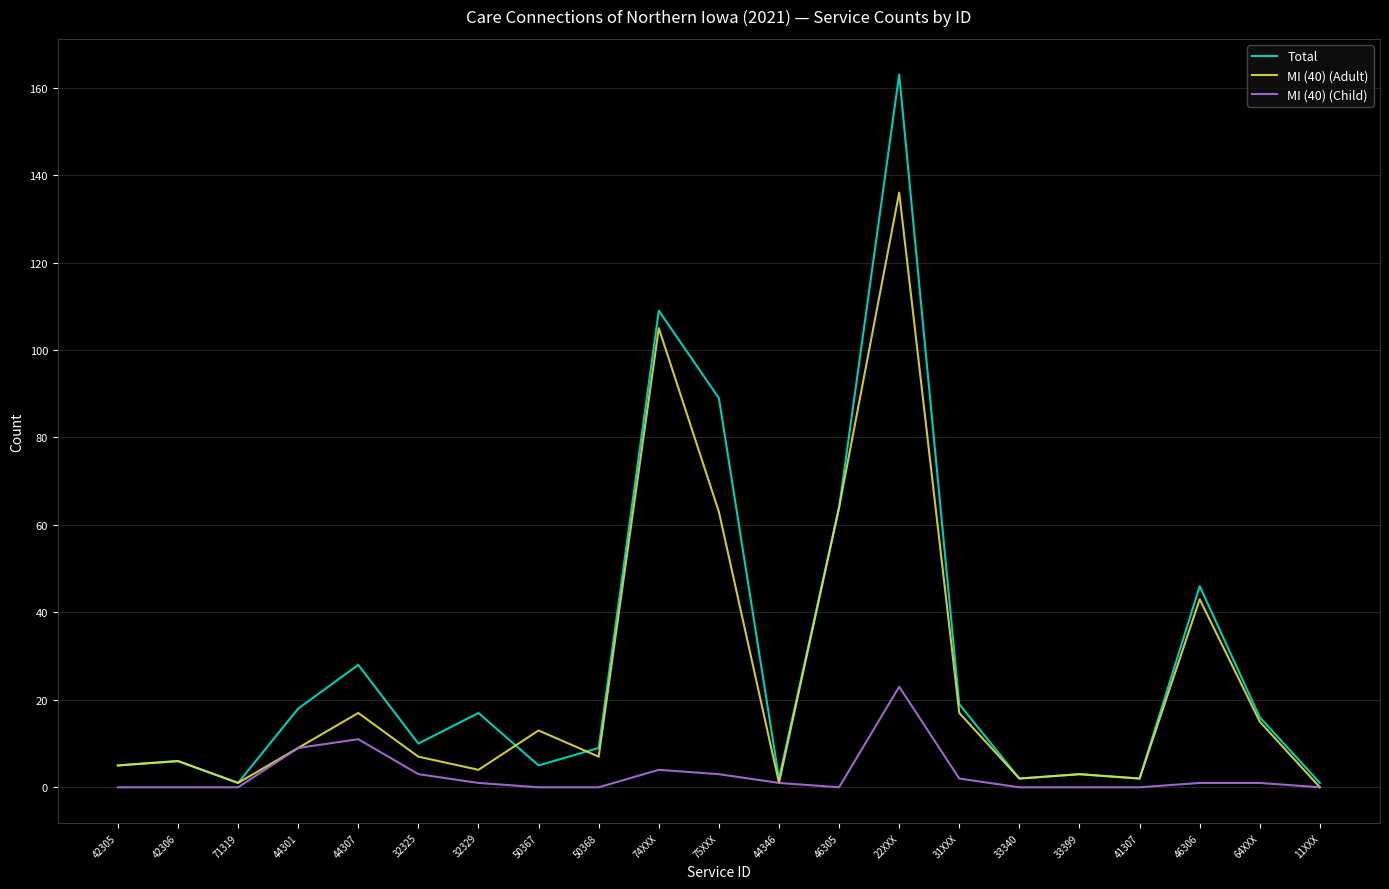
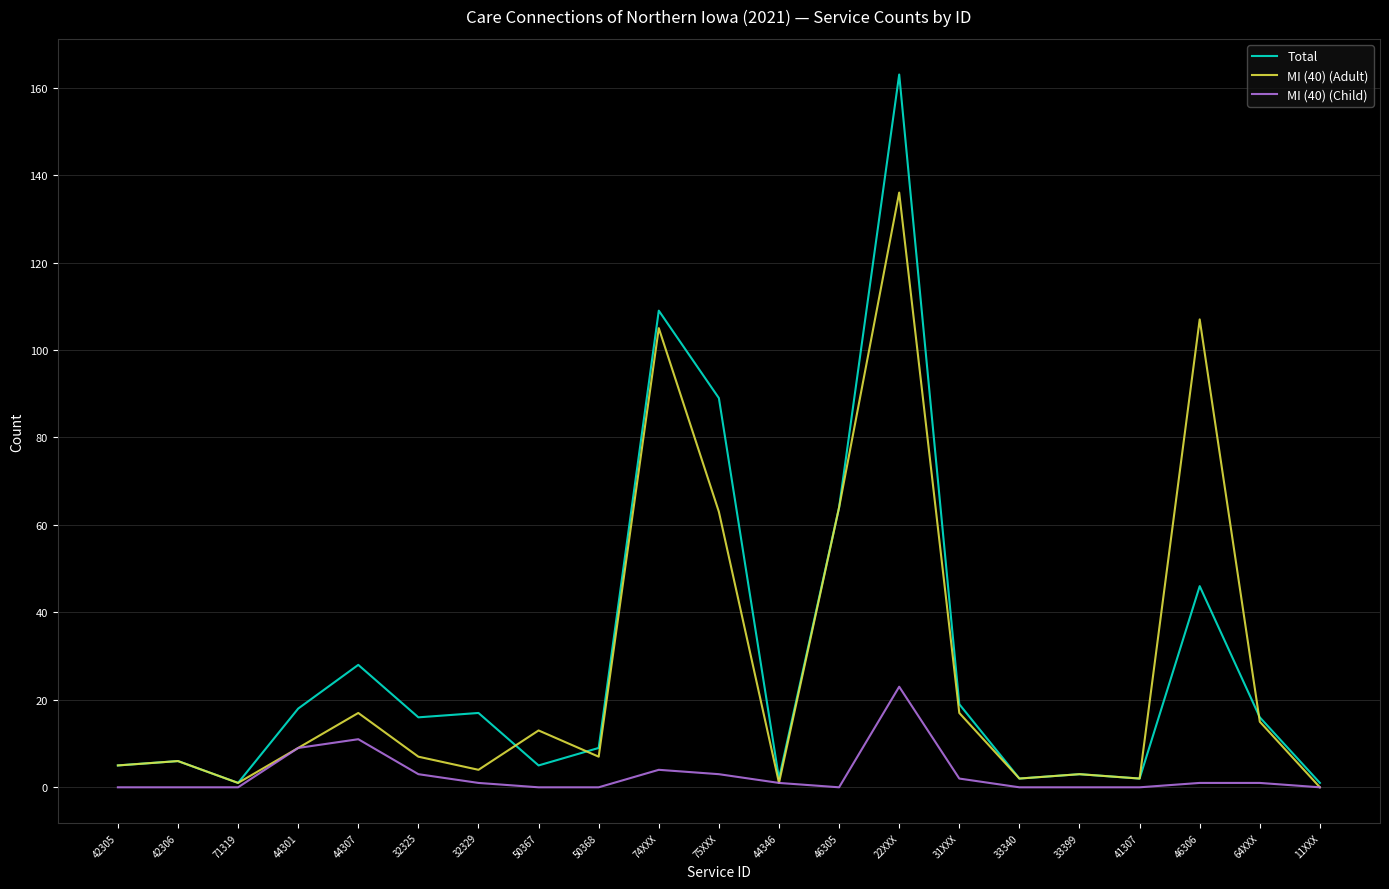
Total, 32325: 10 -> 16
MI (40) (Adult), 46306: 43 -> 107
